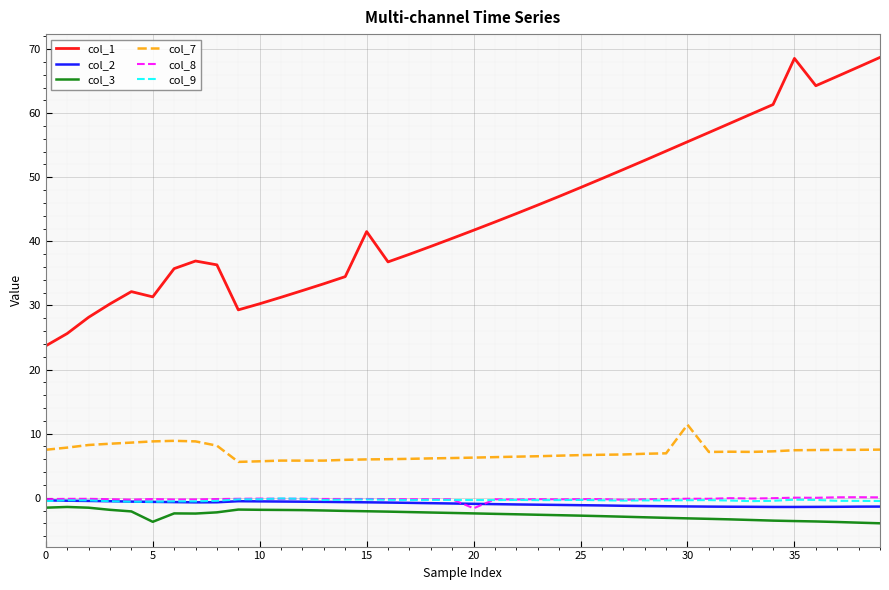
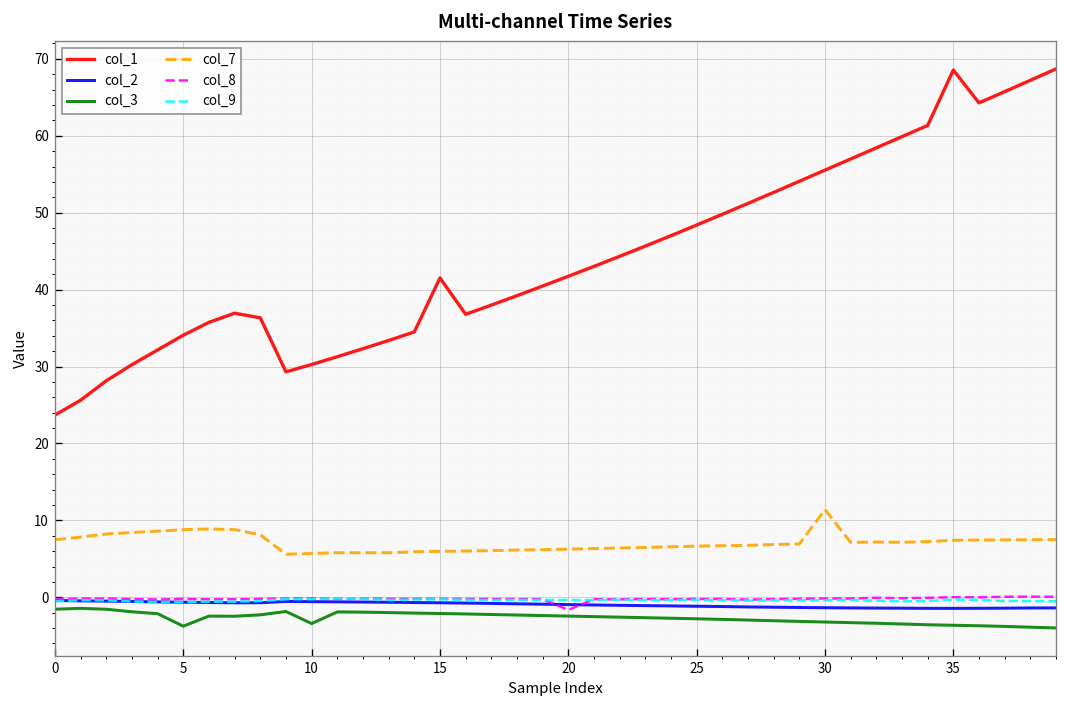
col_1, 5: 31 -> 34
col_3, 10: -2 -> -3
